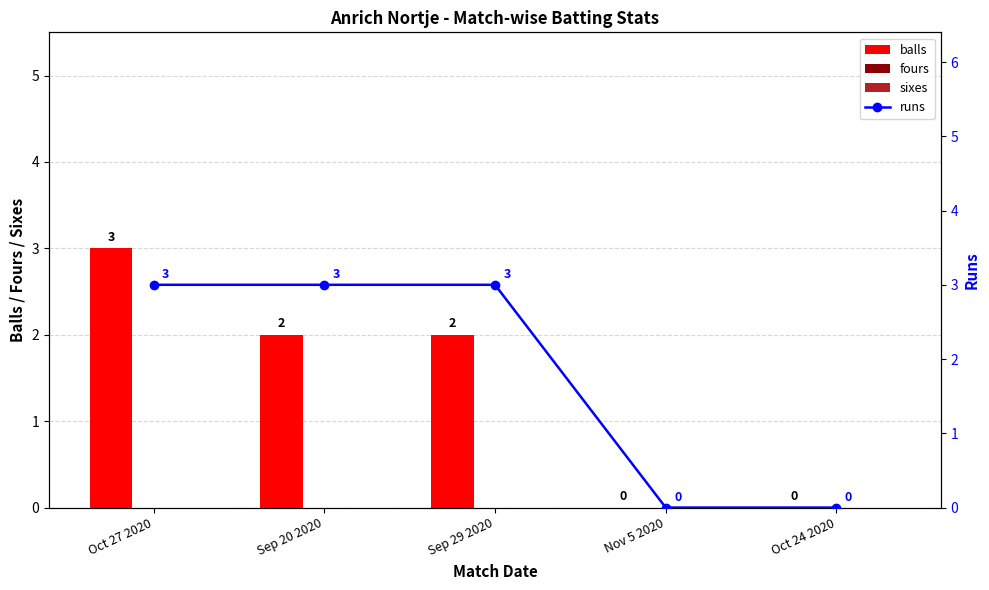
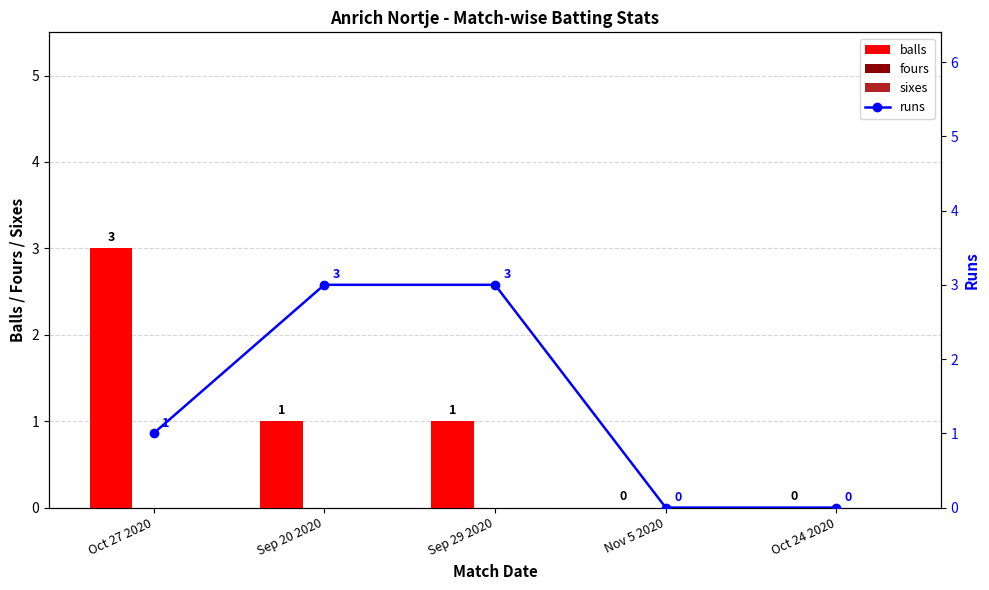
balls, Sep 20 2020: 2 -> 1
balls, Sep 29 2020: 2 -> 1
runs, Oct 27 2020: 3 -> 1
